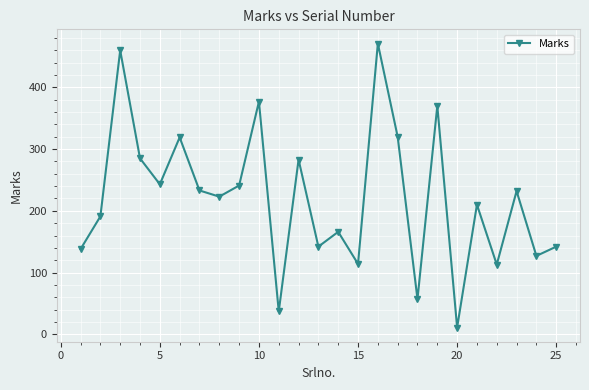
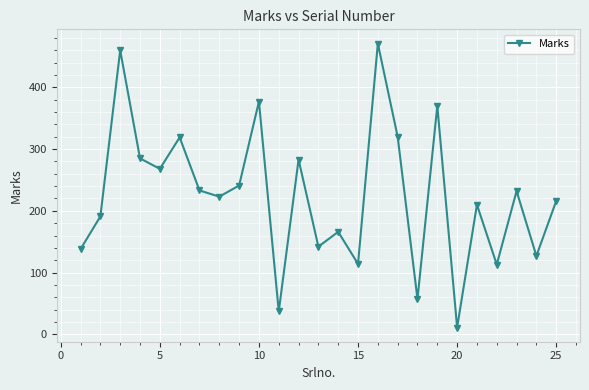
5: 240 -> 270
25: 140 -> 220
